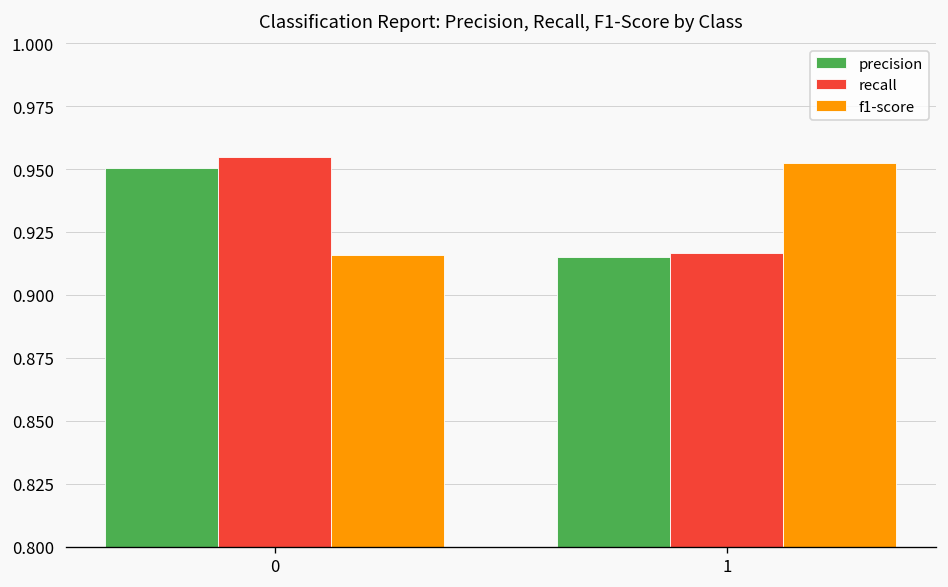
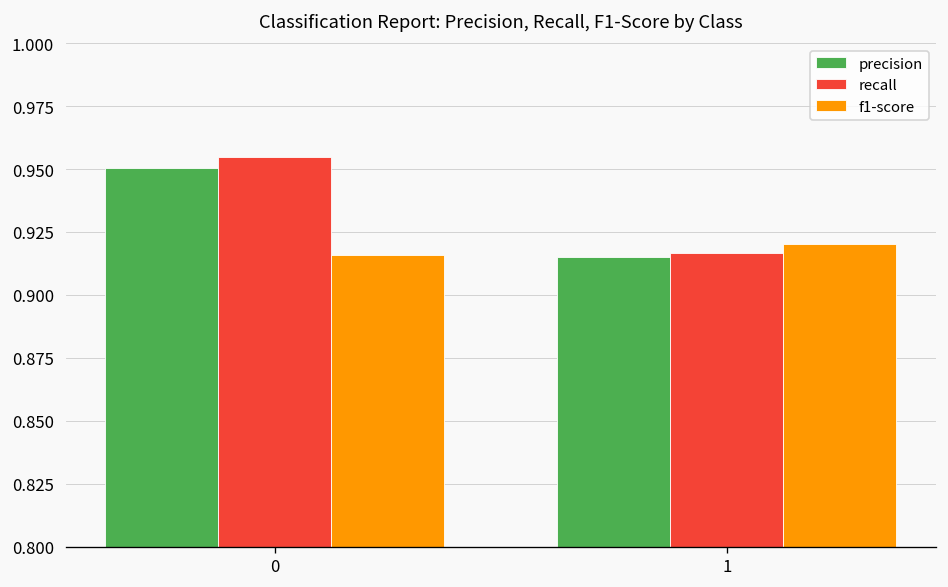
f1-score, 1: 0.952 -> 0.920
